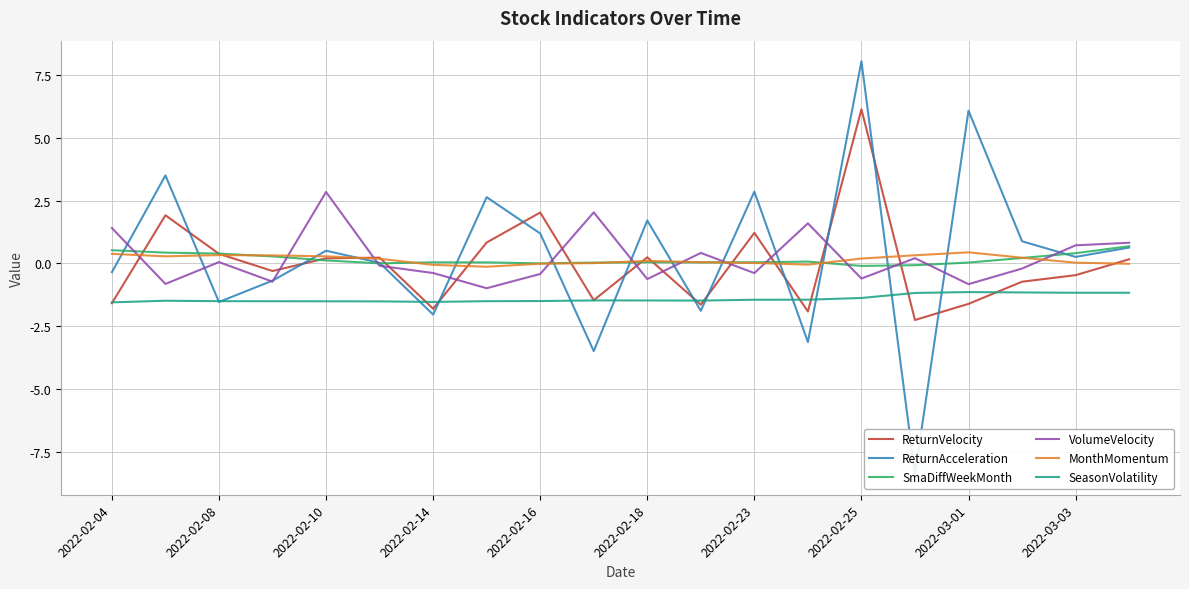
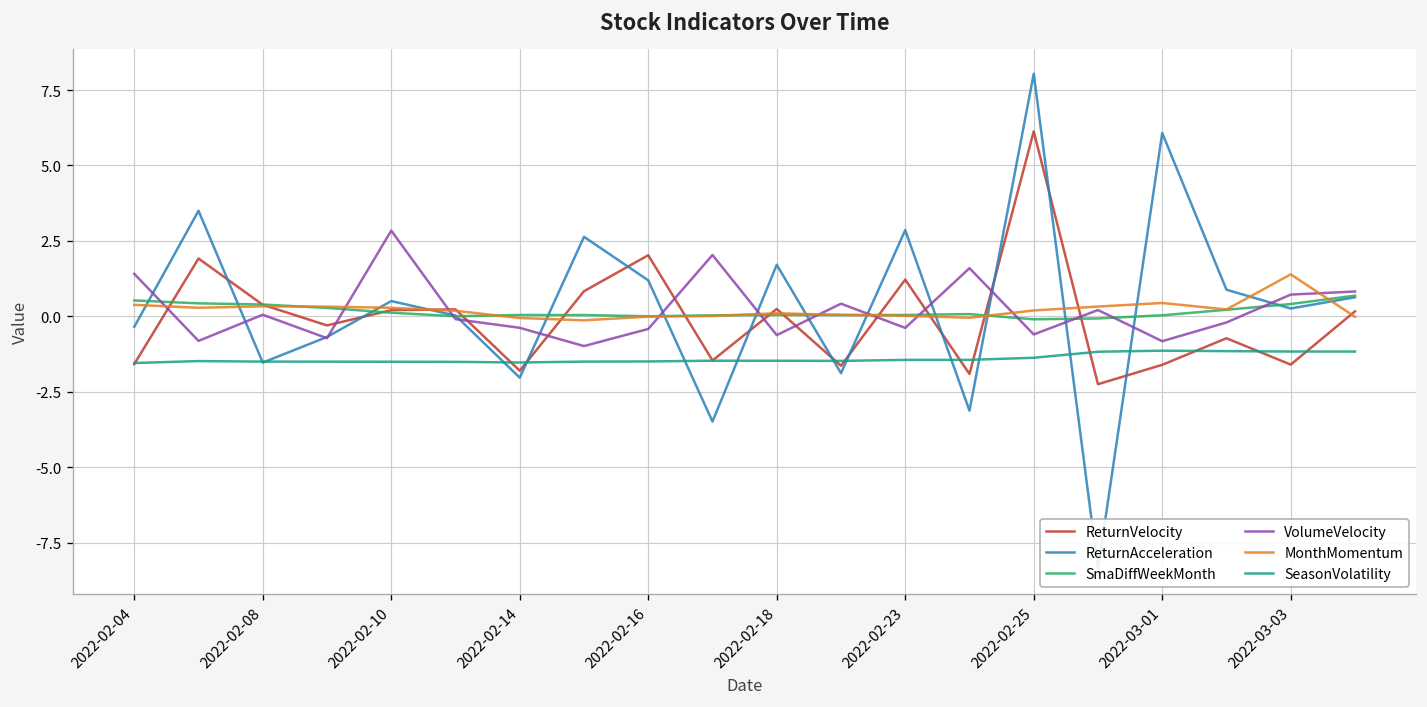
ReturnVelocity, 2022-03-03: -0.5 -> -1.6
MonthMomentum, 2022-03-03: 0.0 -> 1.4
